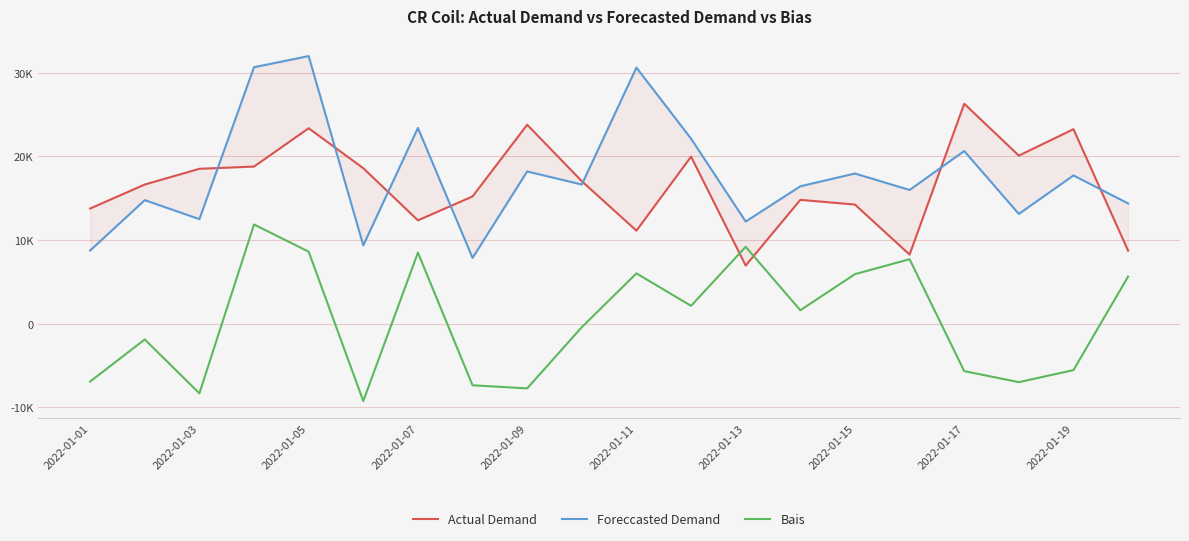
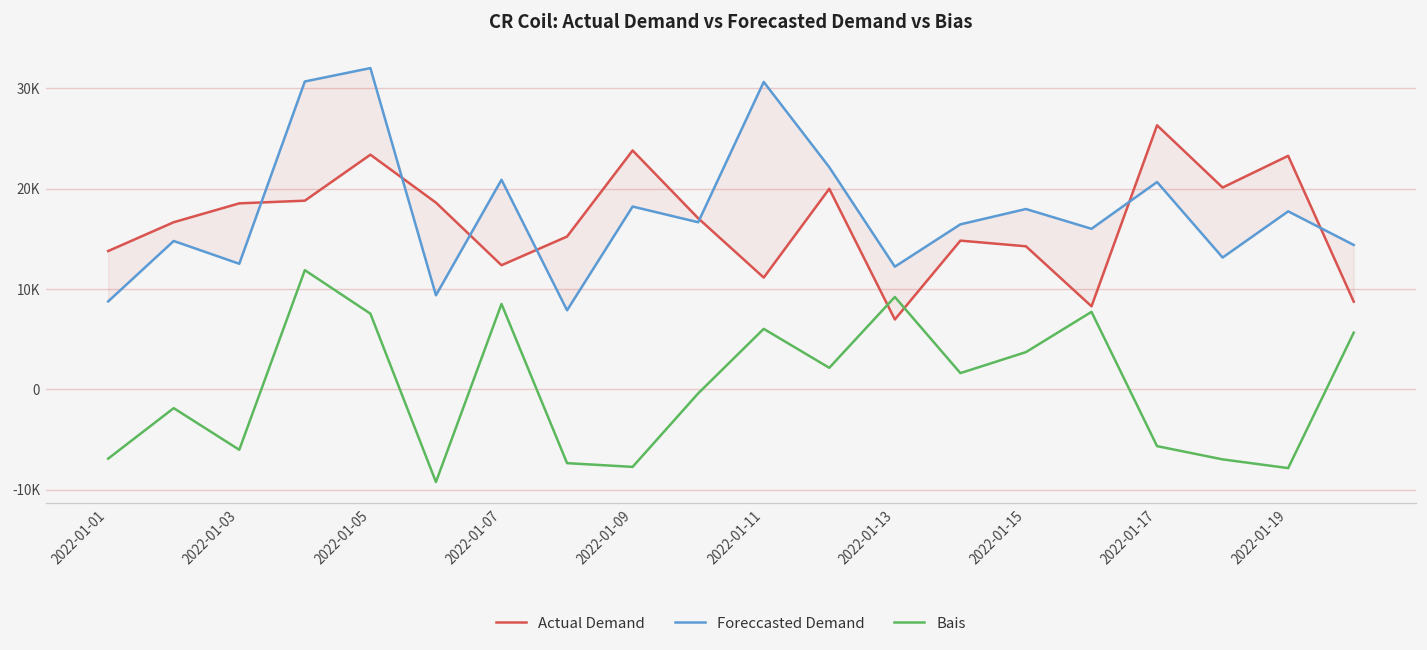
Bais, 2022-01-03: -8000 -> -6000
Bais, 2022-01-05: 9000 -> 8000
Foreccasted Demand, 2022-01-07: 23000 -> 21000
Bais, 2022-01-15: 6000 -> 4000
Bais, 2022-01-19: -6000 -> -8000
